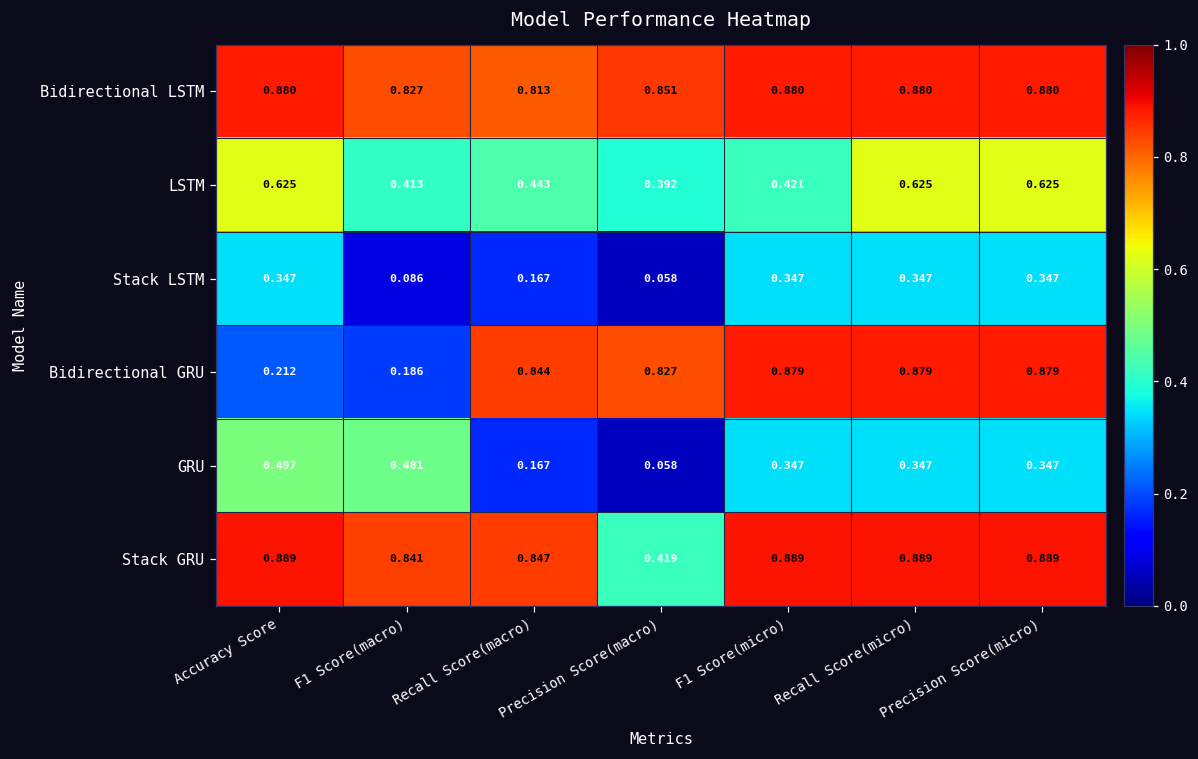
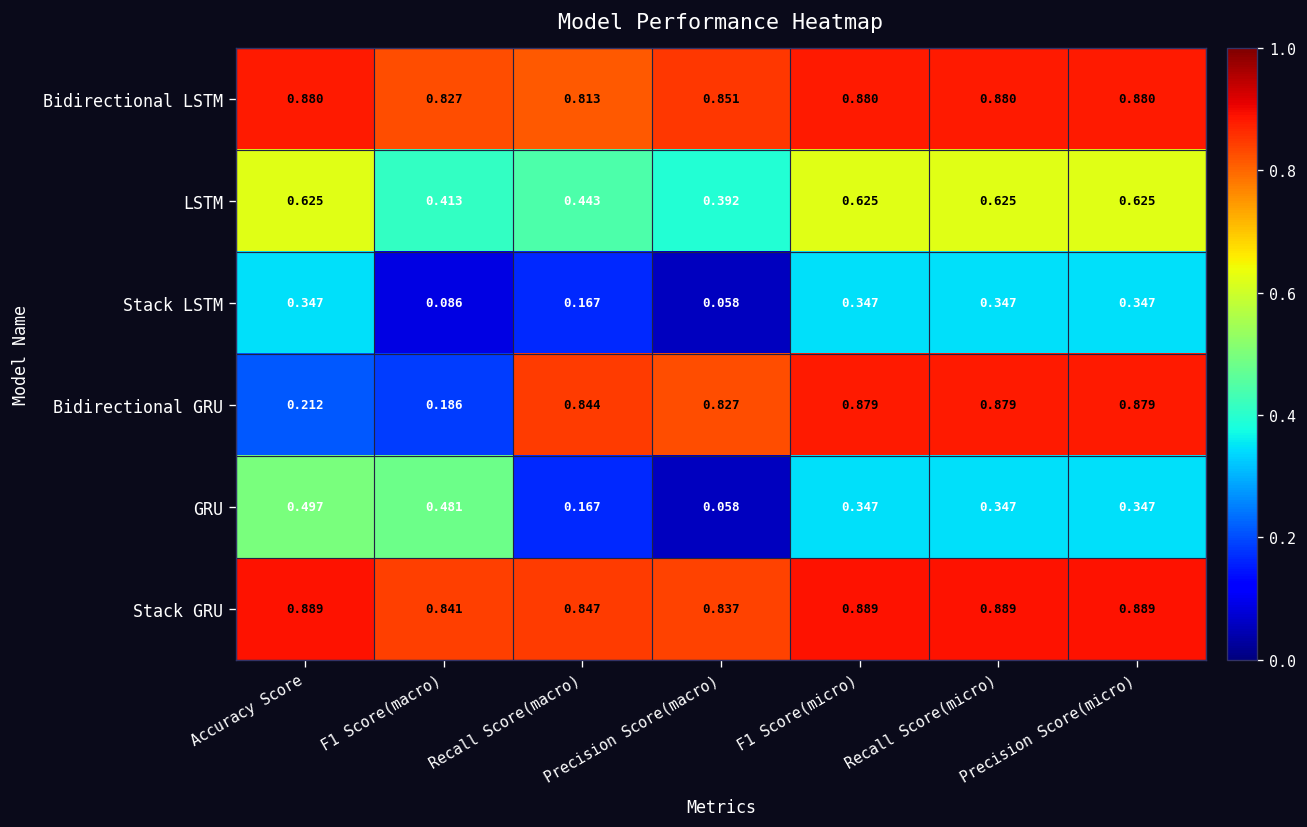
LSTM, F1 Score(micro): 0.421 -> 0.625
Stack GRU, Precision Score(macro): 0.419 -> 0.837
